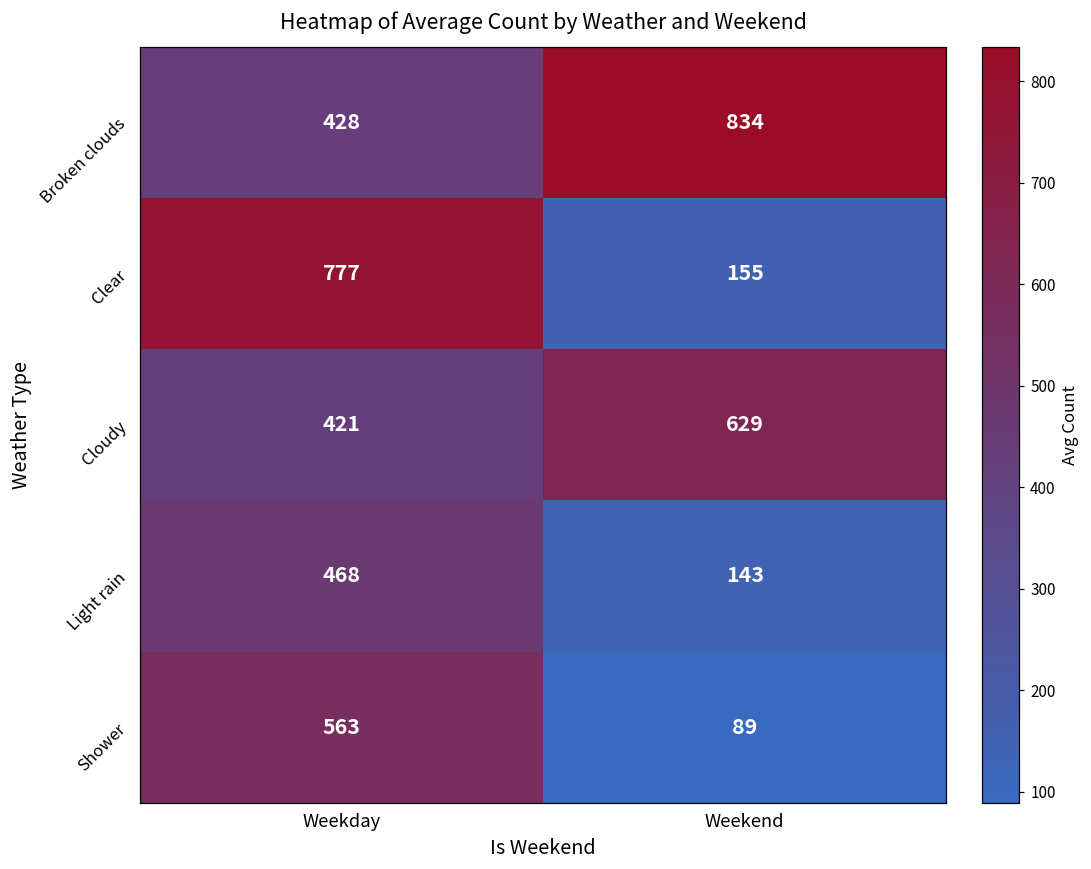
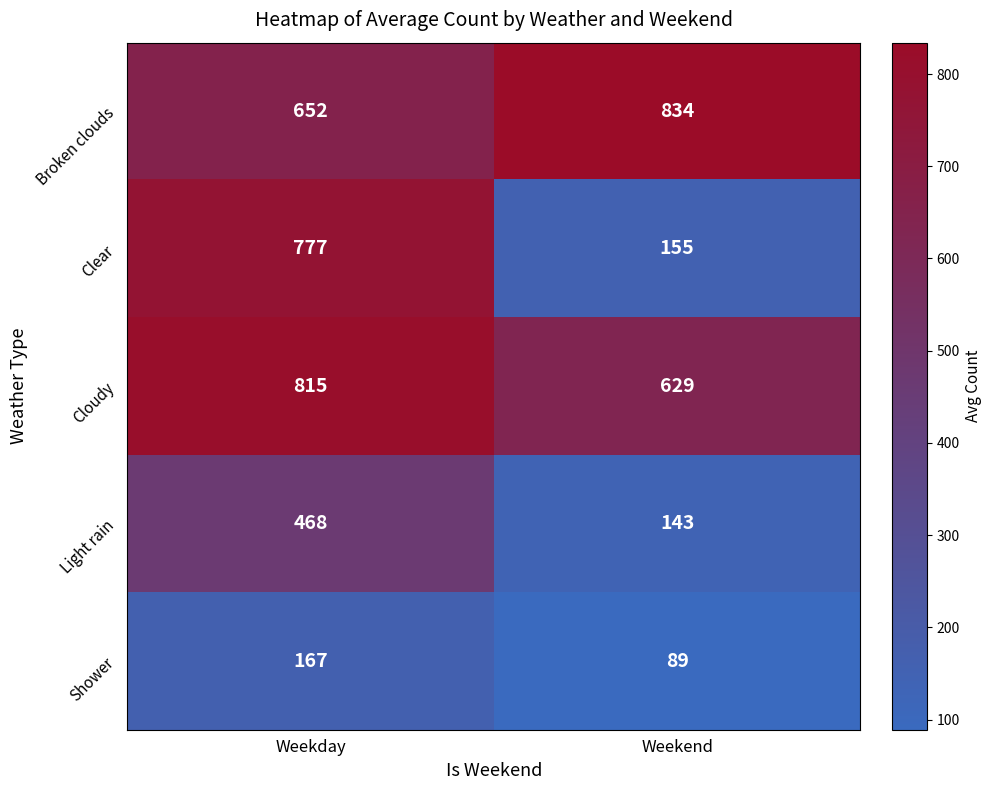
Broken clouds, Weekday: 428 -> 652
Cloudy, Weekday: 421 -> 815
Shower, Weekday: 563 -> 167
